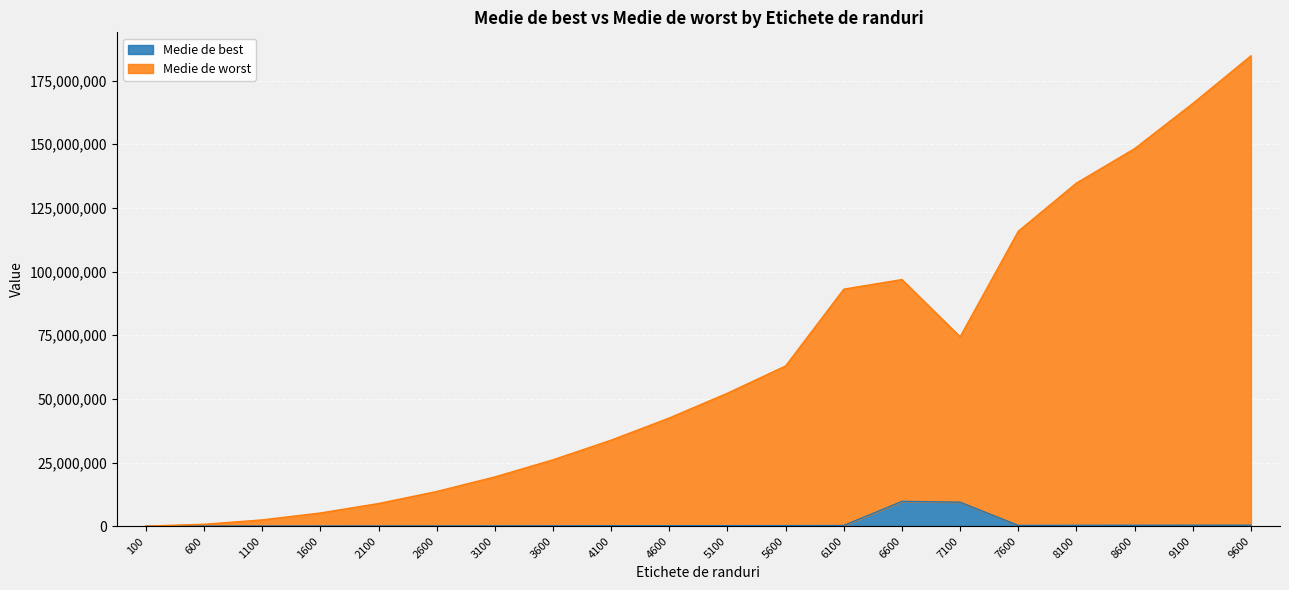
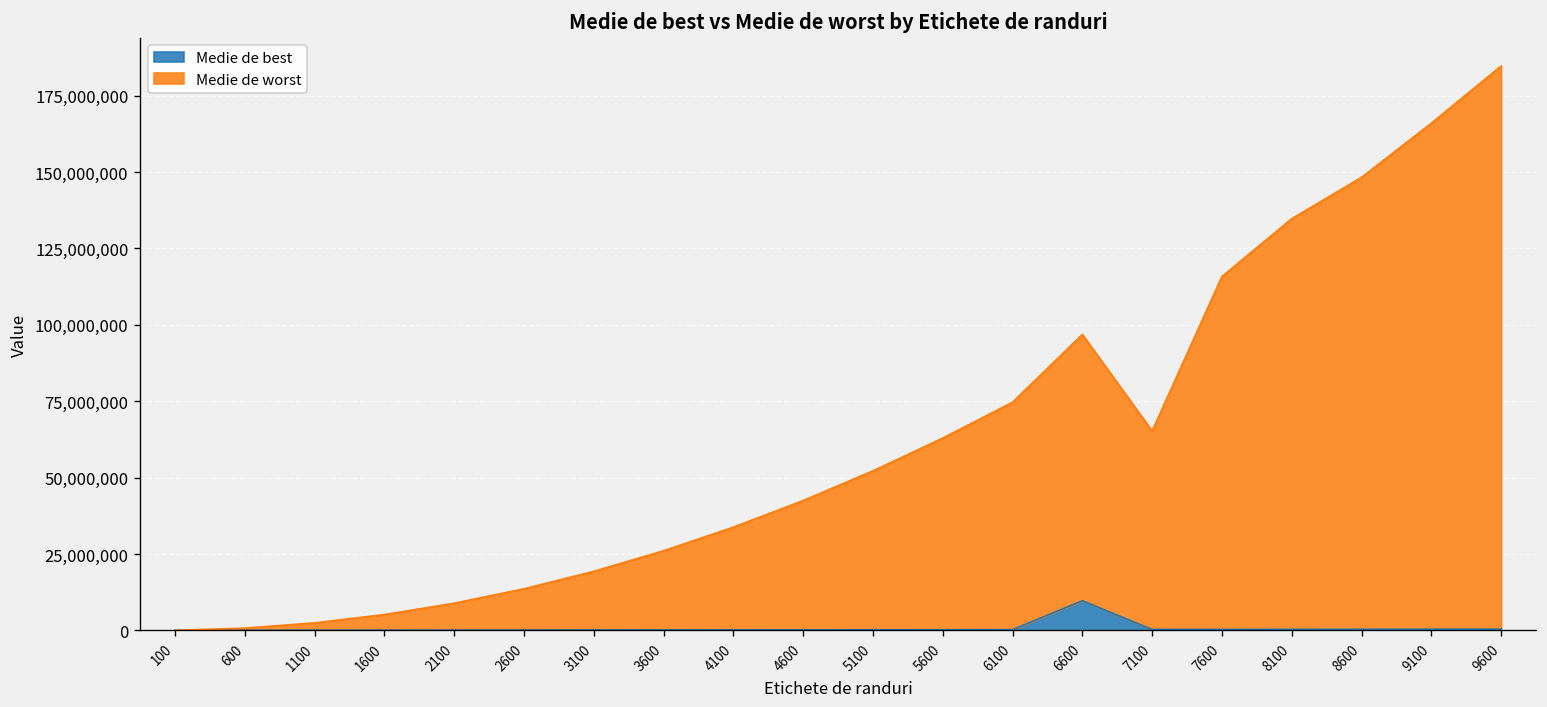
Medie de worst, 6100: 93,000,000 -> 74,000,000
Medie de best, 7100: 9,000,000 -> 0
